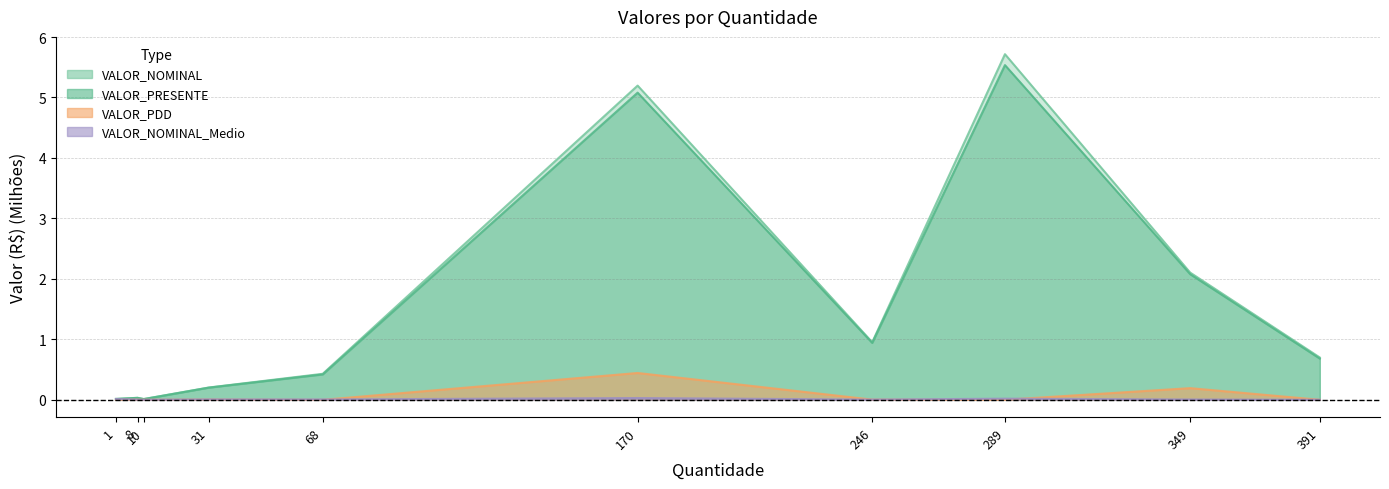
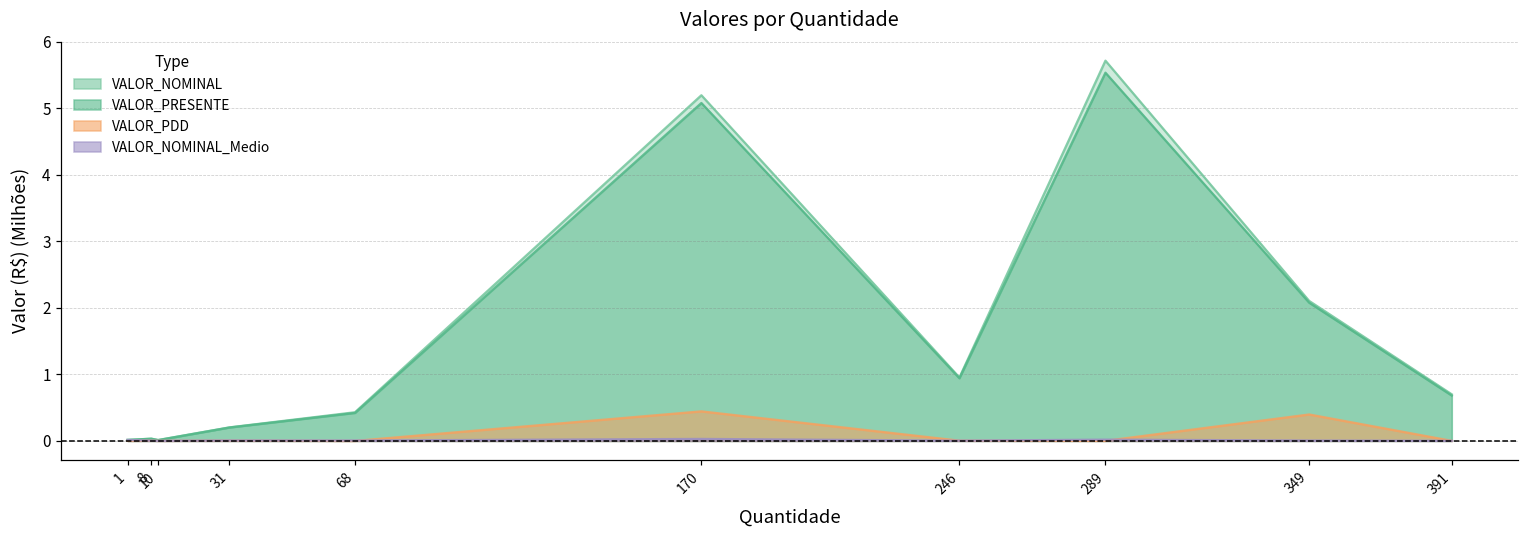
VALOR_PDD, 349: 0.2 -> 0.4
